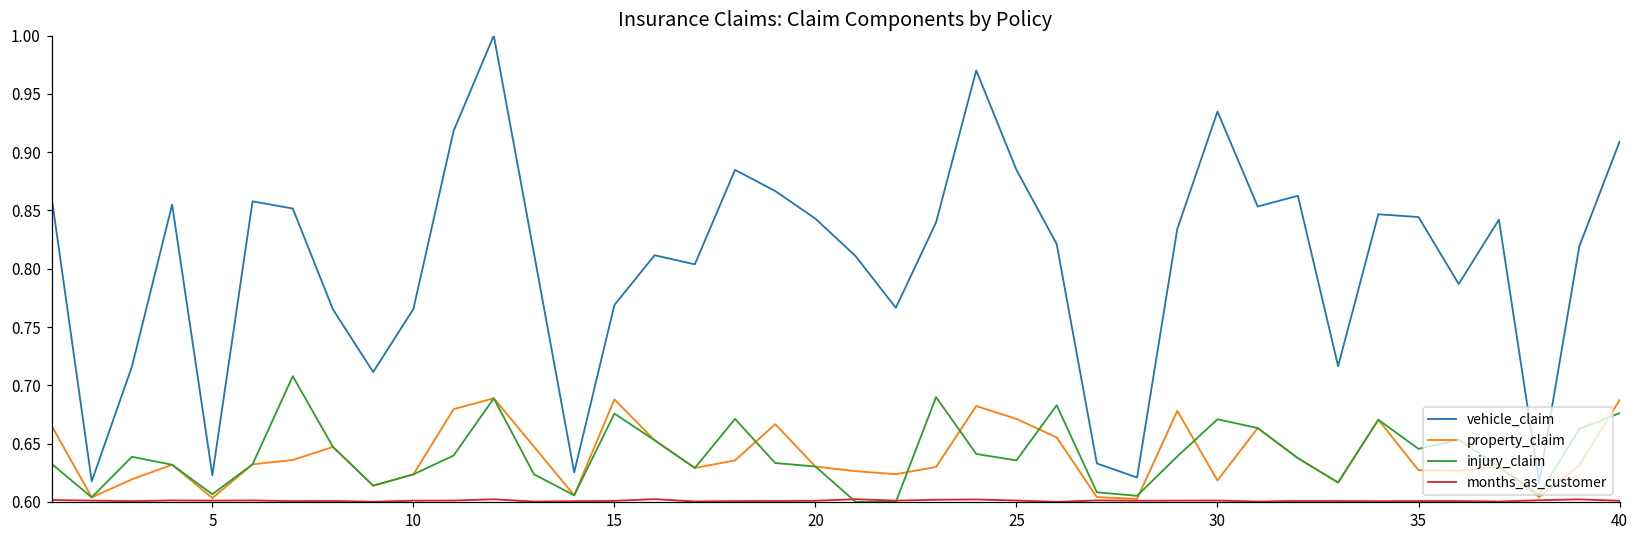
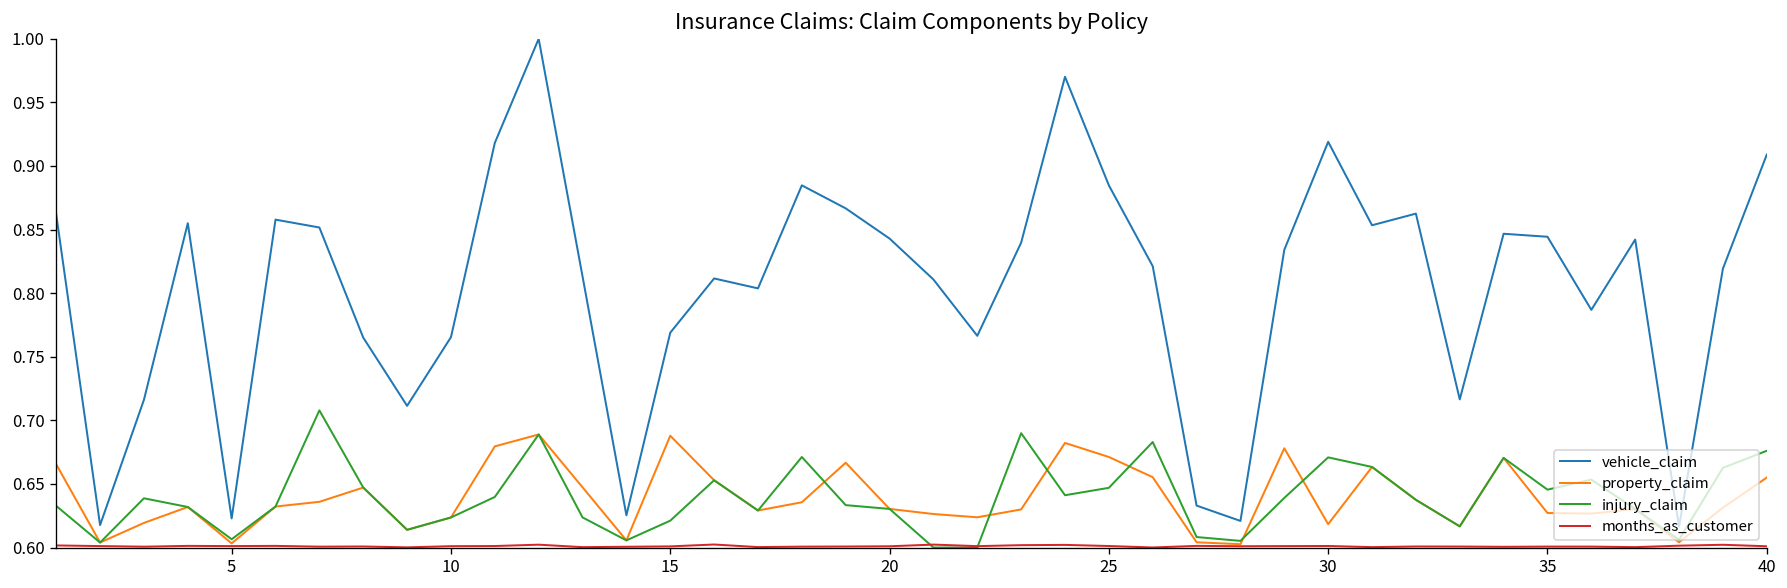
injury_claim, 15: 0.676 -> 0.621
injury_claim, 25: 0.636 -> 0.647
vehicle_claim, 30: 0.935 -> 0.919
property_claim, 40: 0.687 -> 0.655
